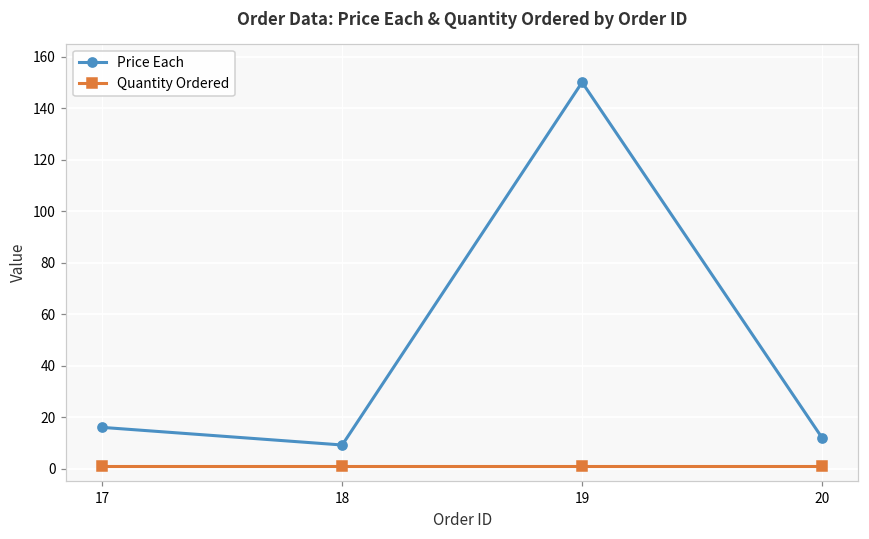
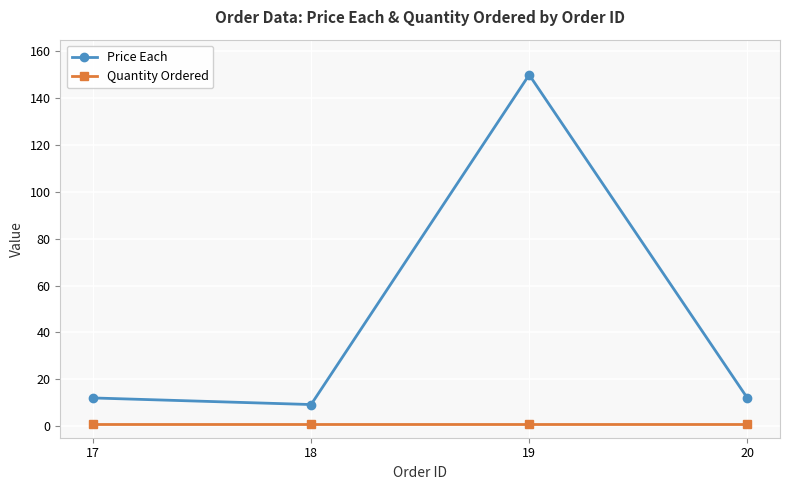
Price Each, 17: 16 -> 12
